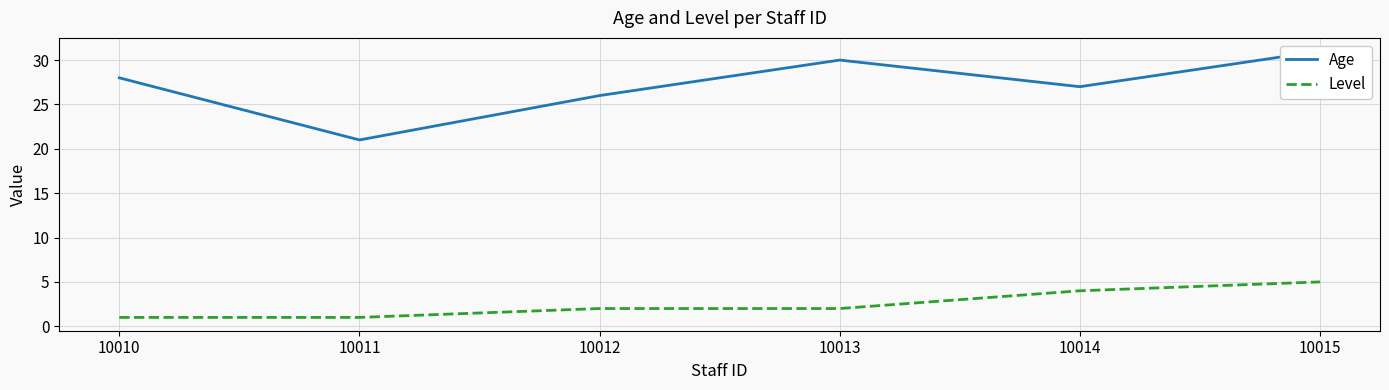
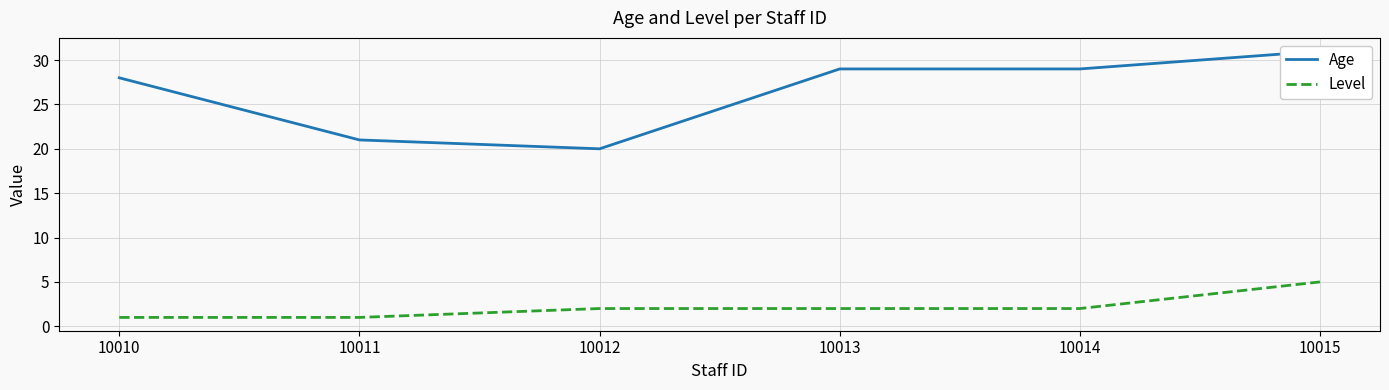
Age, 10012: 26 -> 20
Age, 10013: 30 -> 29
Age, 10014: 27 -> 29
Level, 10014: 4 -> 2
